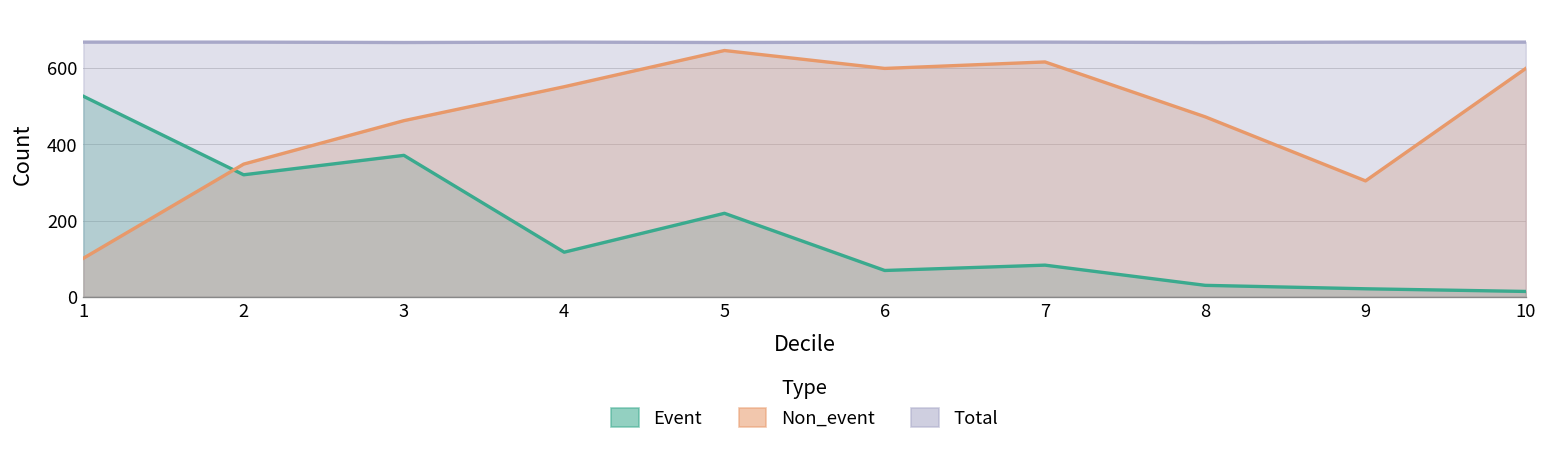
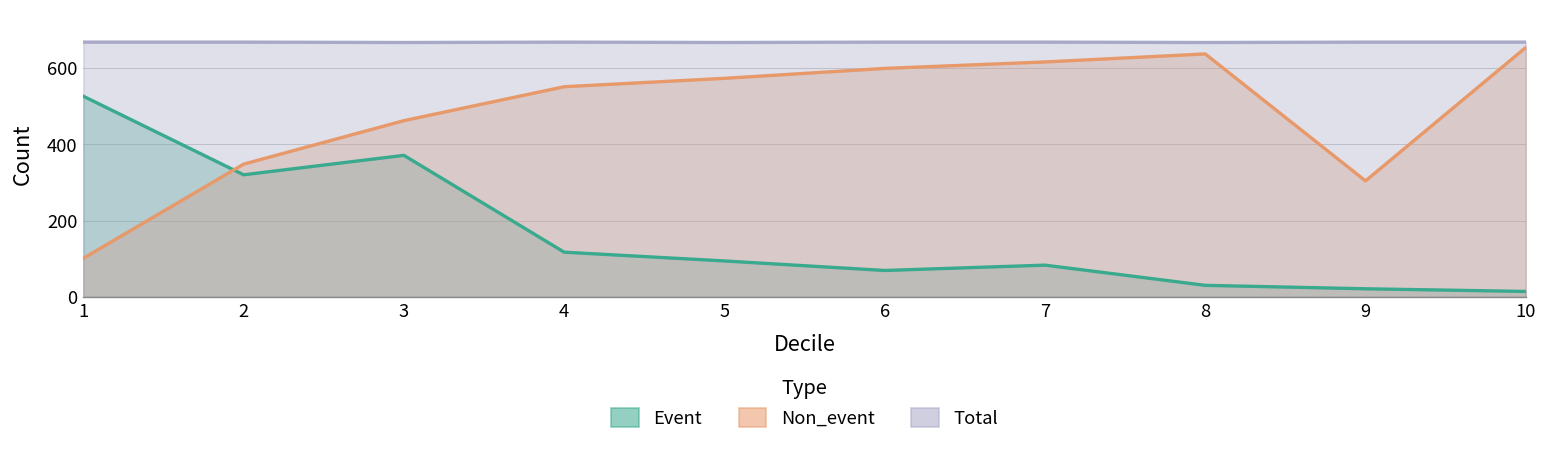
Event, 5: 220 -> 90
Non_event, 5: 650 -> 570
Non_event, 8: 470 -> 640
Non_event, 10: 600 -> 650
